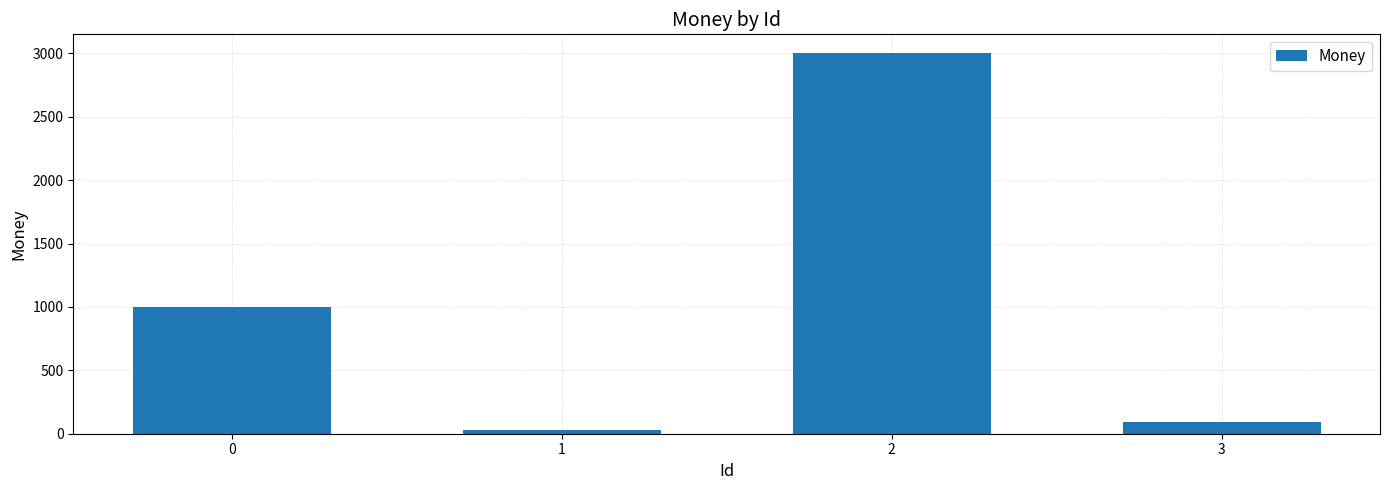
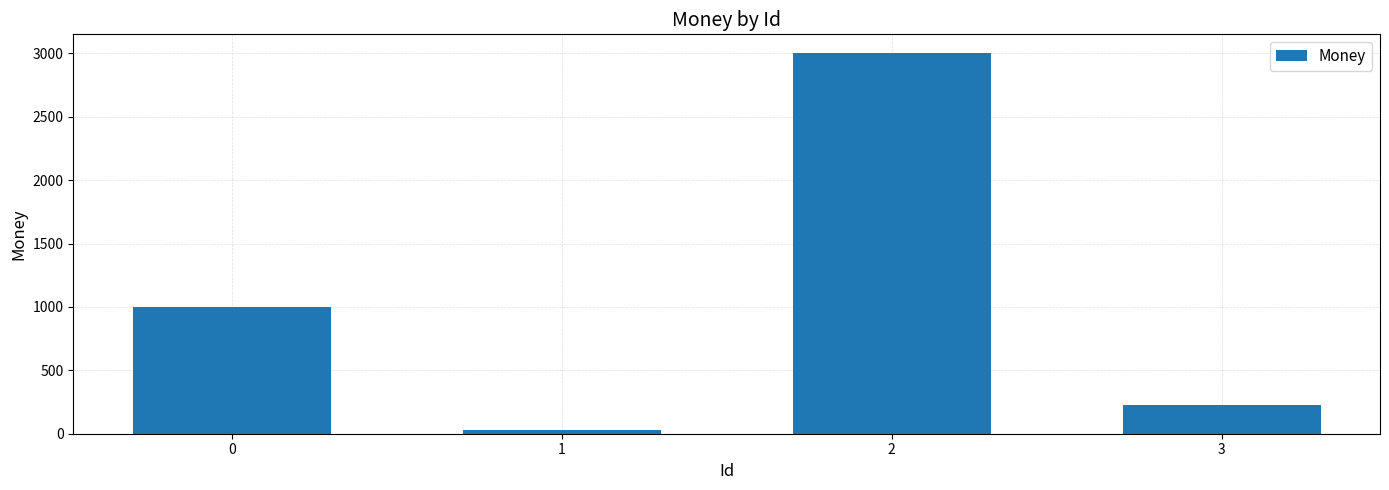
3: 100 -> 230
